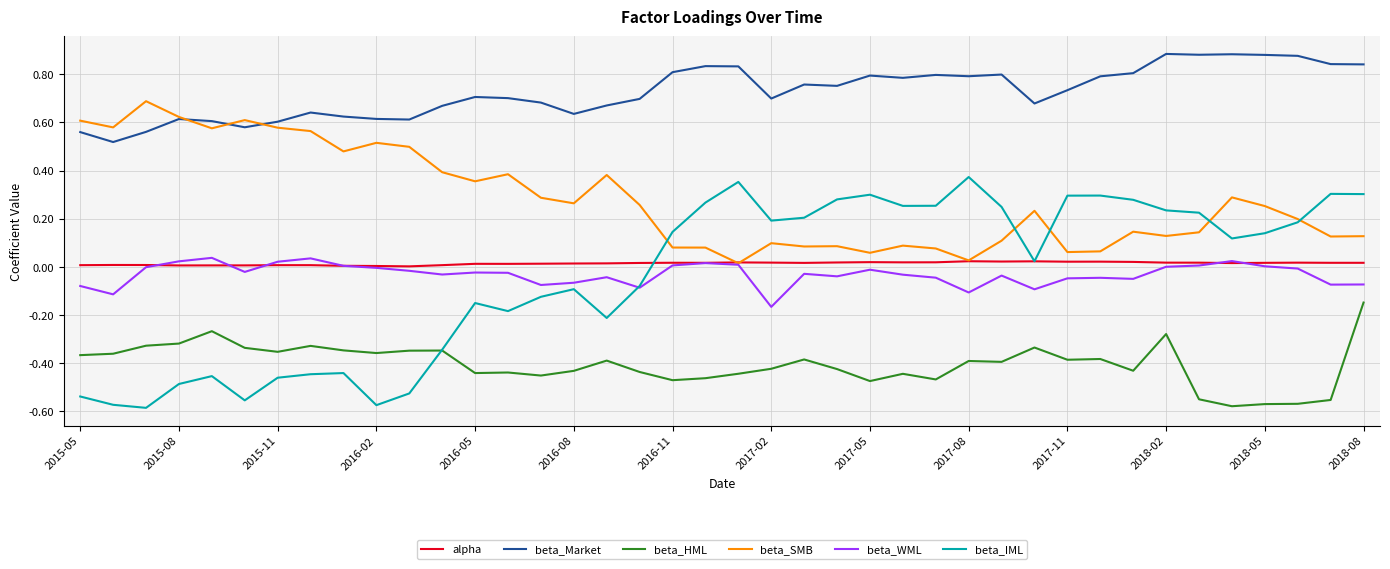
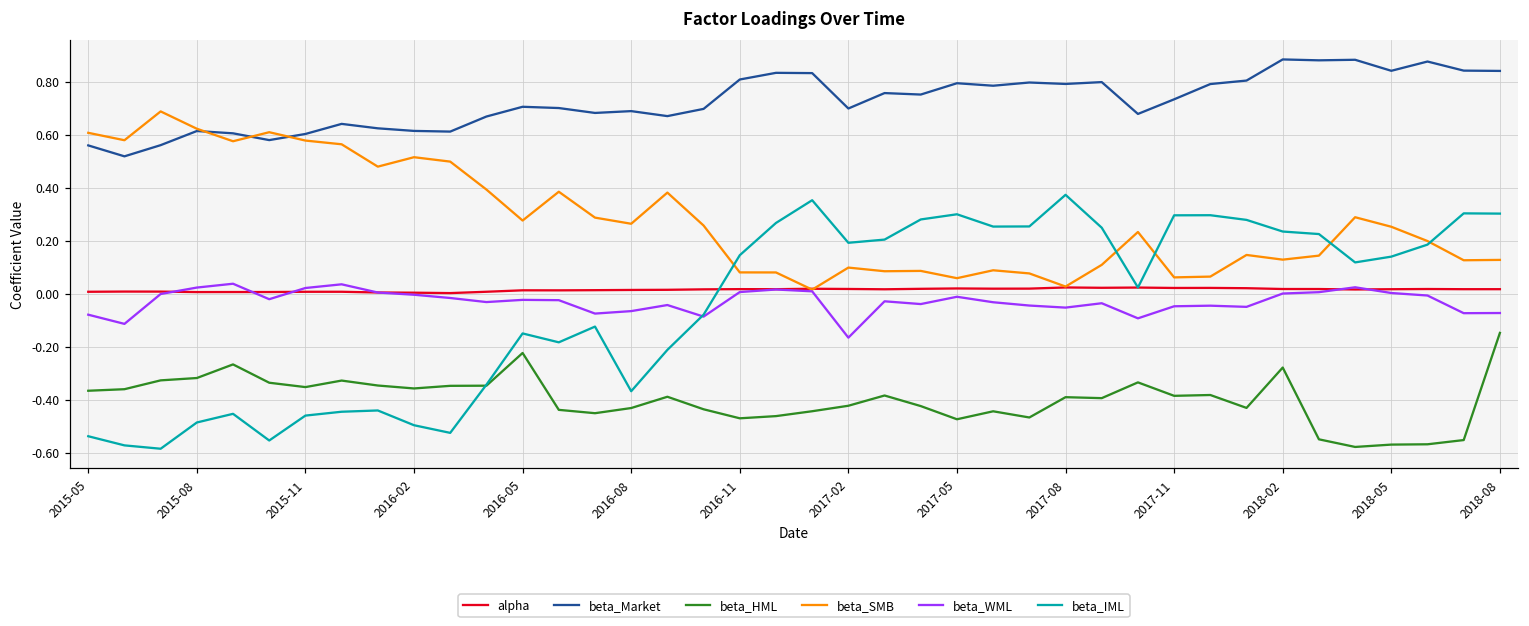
beta_IML, 2016-02: -0.57 -> -0.50
beta_HML, 2016-05: -0.44 -> -0.22
beta_SMB, 2016-05: 0.36 -> 0.28
beta_Market, 2016-08: 0.64 -> 0.69
beta_IML, 2016-08: -0.09 -> -0.37
beta_WML, 2017-08: -0.11 -> -0.05
beta_Market, 2018-05: 0.88 -> 0.84
